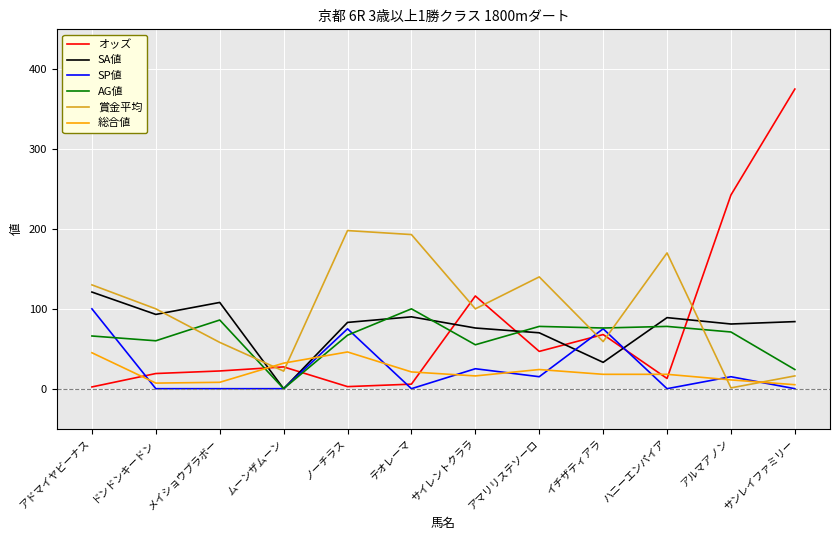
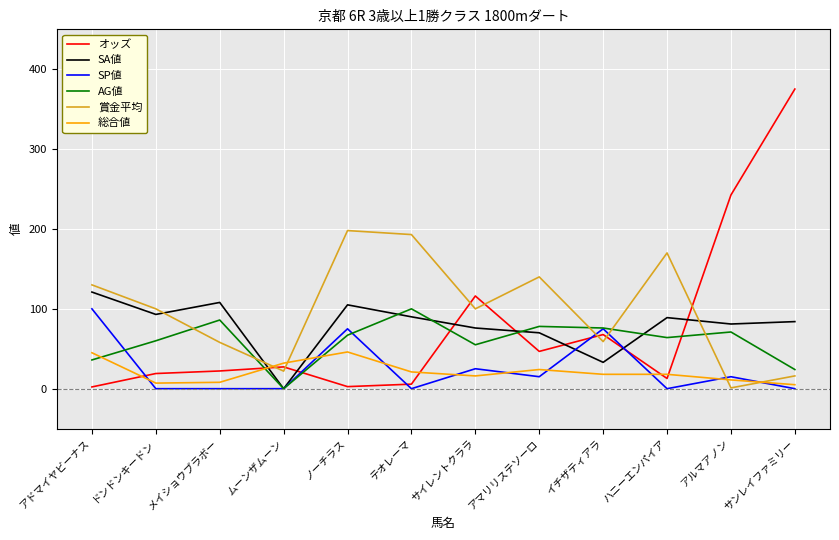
AG値, アドマイヤビーナス: 70 -> 40
SA値, ノーチラス: 80 -> 110
AG値, ハニーエンパイア: 80 -> 60
